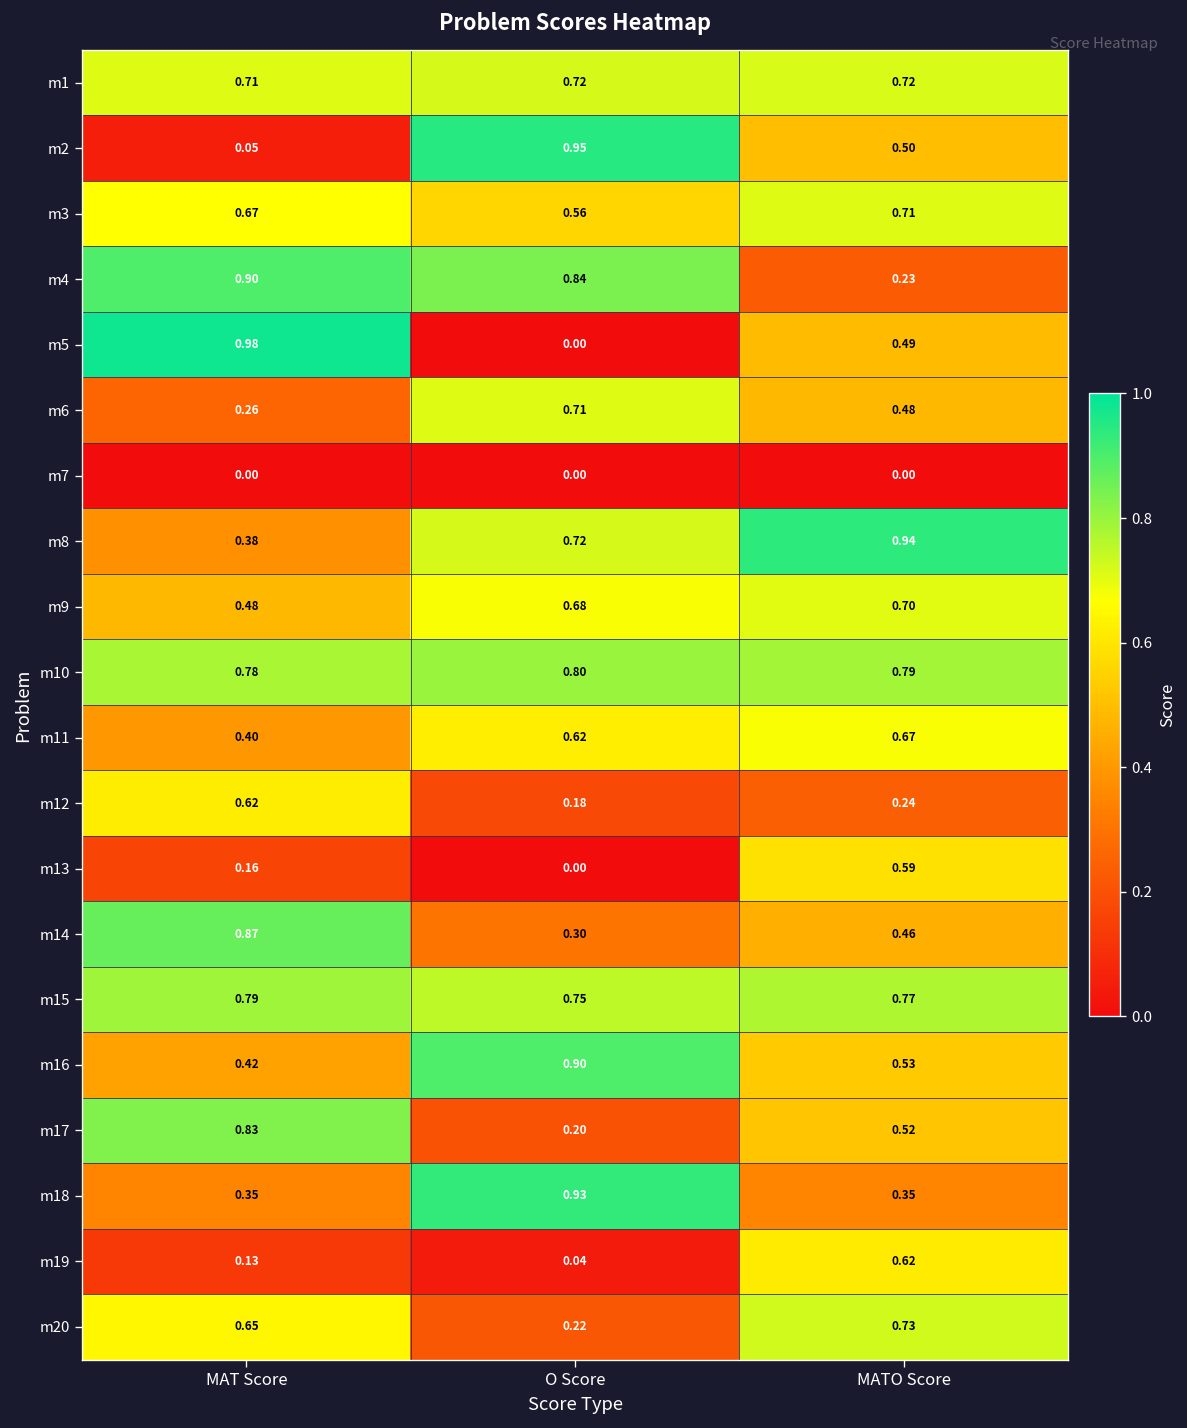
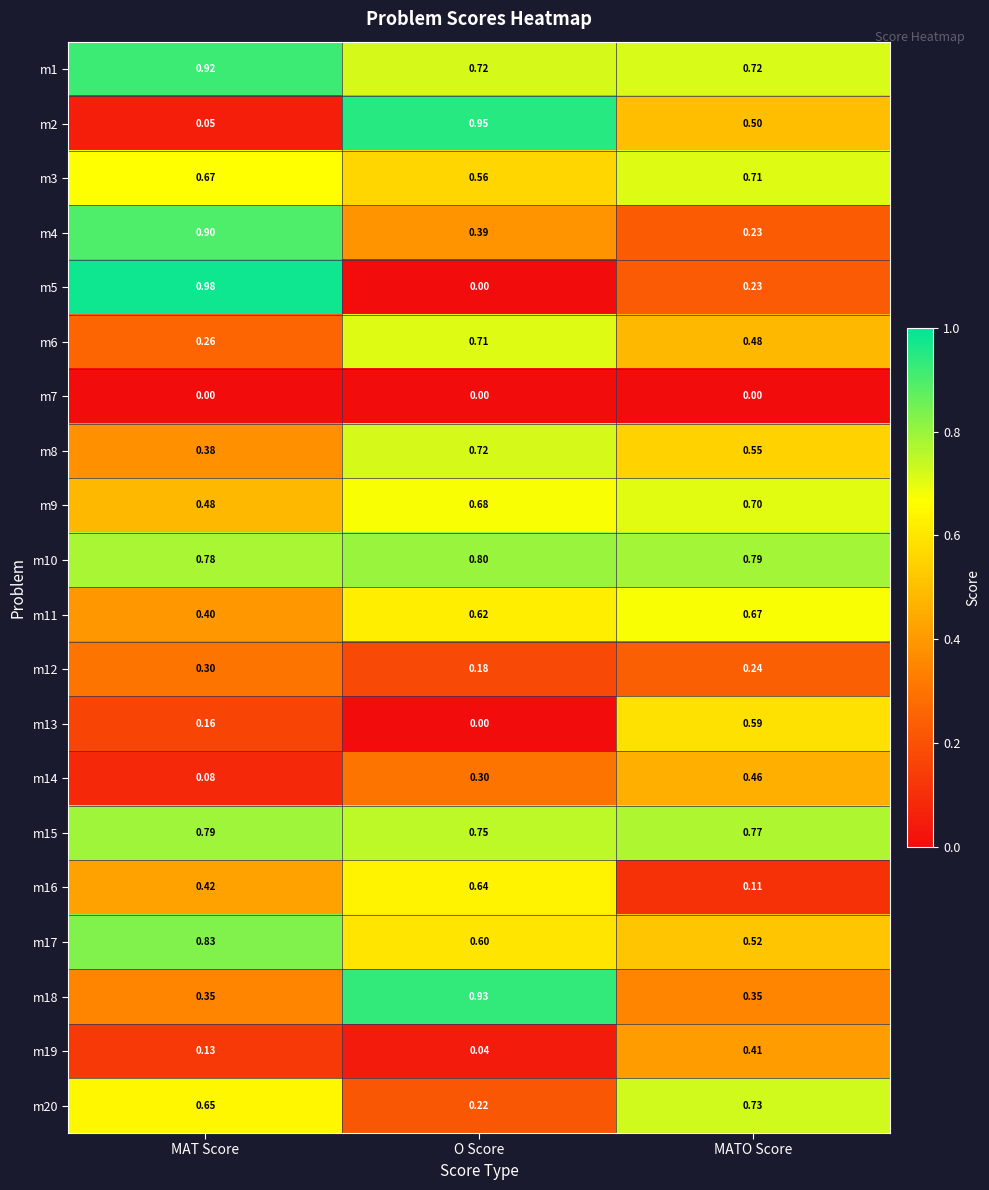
m1, MAT Score: 0.71 -> 0.92
m4, O Score: 0.84 -> 0.39
m5, MATO Score: 0.49 -> 0.23
m8, MATO Score: 0.94 -> 0.55
m12, MAT Score: 0.62 -> 0.30
m14, MAT Score: 0.87 -> 0.08
m16, O Score: 0.90 -> 0.64
m16, MATO Score: 0.53 -> 0.11
m17, O Score: 0.20 -> 0.60
m19, MATO Score: 0.62 -> 0.41
